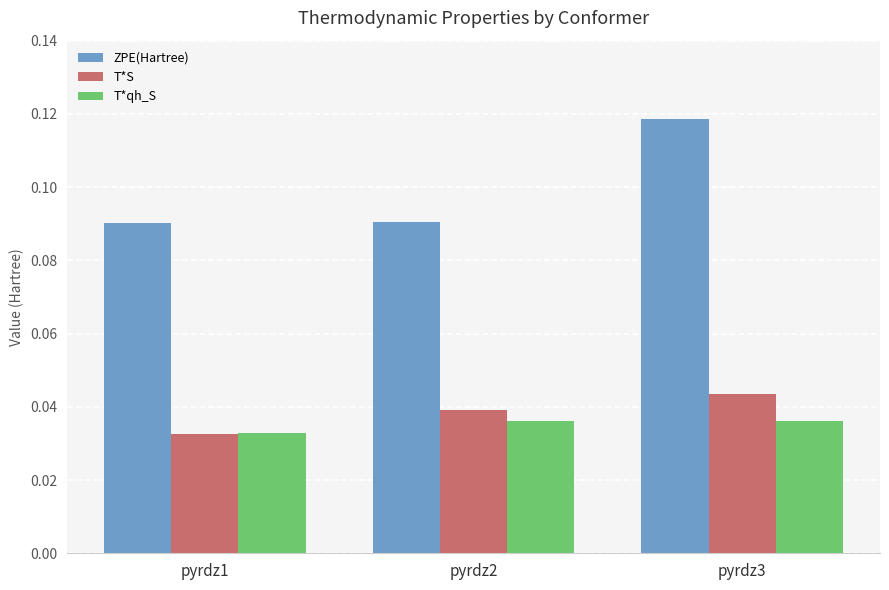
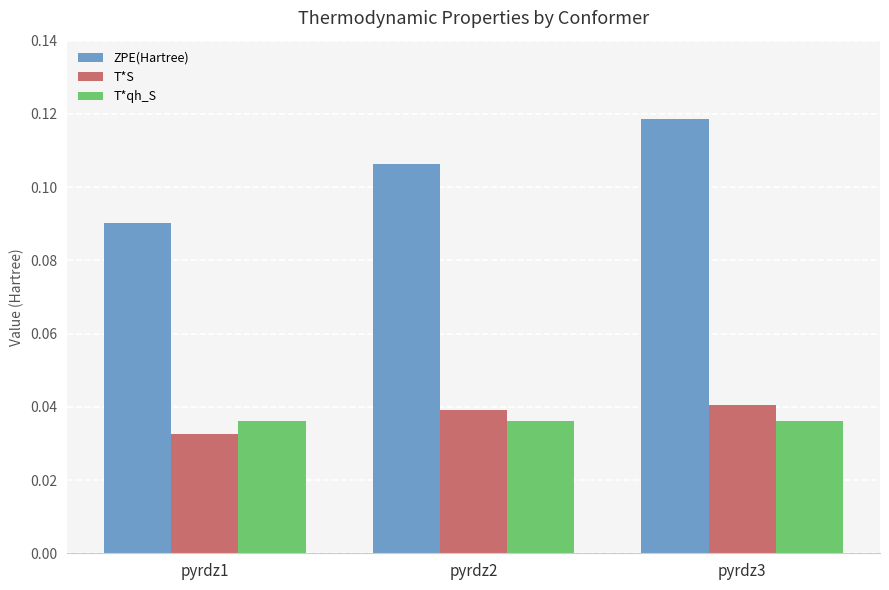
T*qh_S, pyrdz1: 0.033 -> 0.036
ZPE(Hartree), pyrdz2: 0.090 -> 0.106
T*S, pyrdz3: 0.044 -> 0.040
